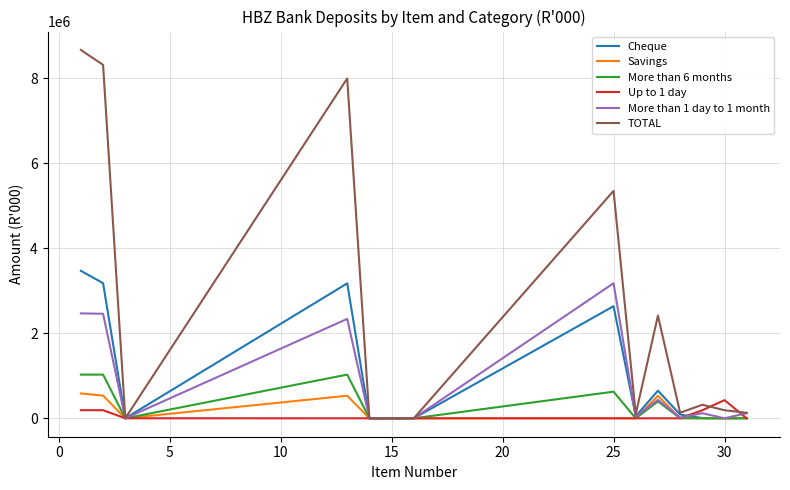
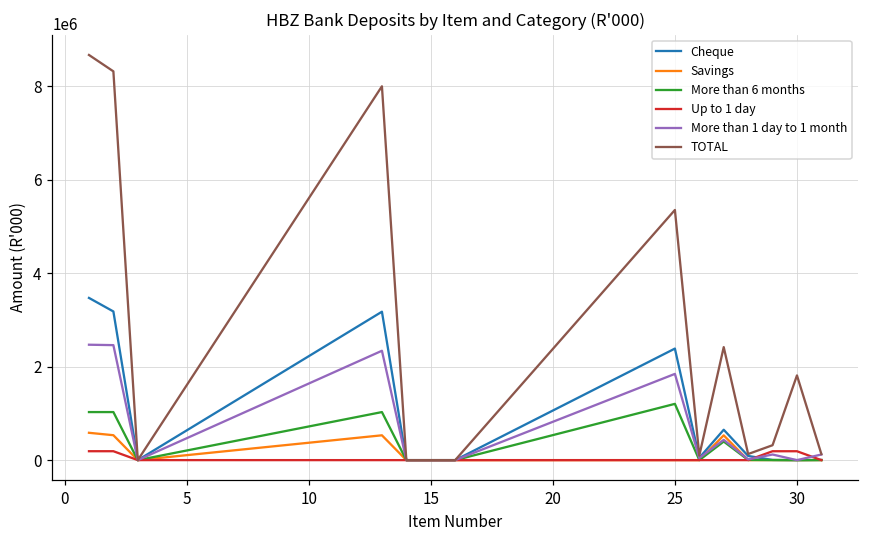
Cheque, 25: 2600000 -> 2400000
More than 6 months, 25: 600000 -> 1200000
More than 1 day to 1 month, 25: 3200000 -> 1800000
Up to 1 day, 30: 400000 -> 200000
TOTAL, 30: 200000 -> 1800000
